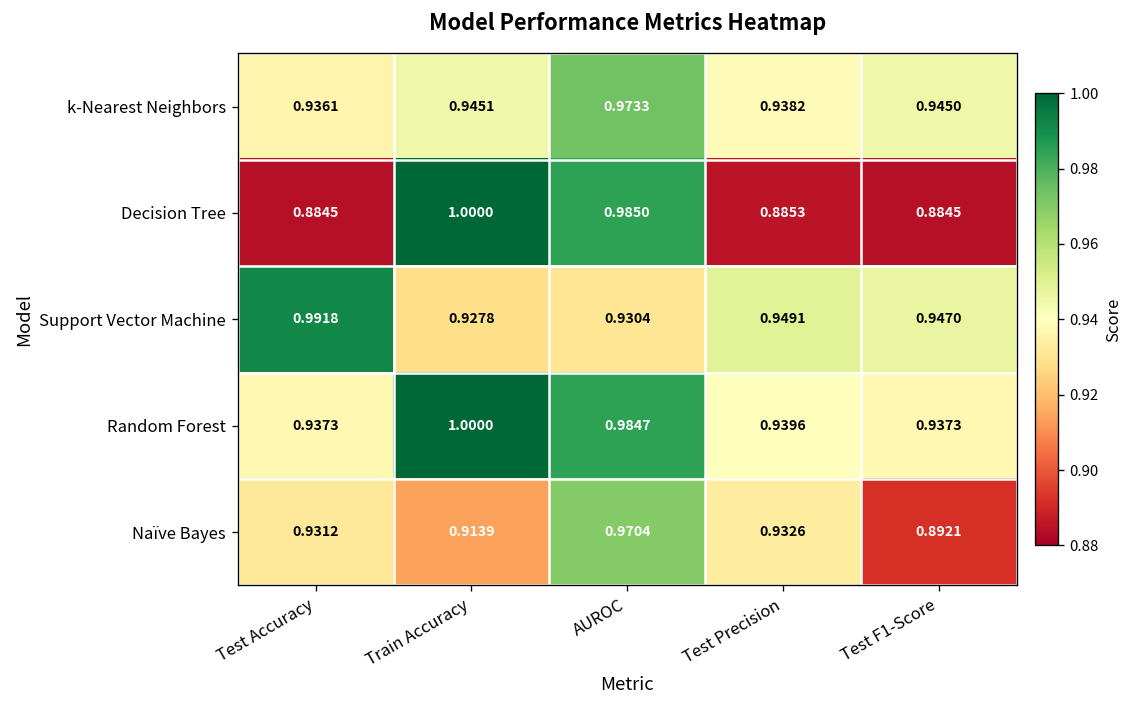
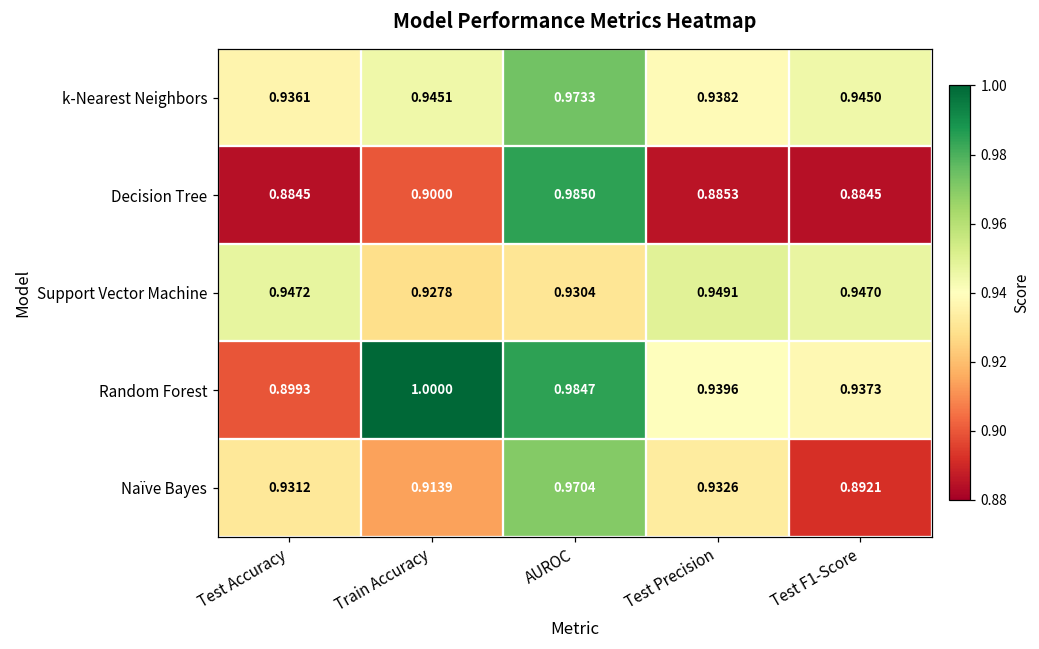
Decision Tree, Train Accuracy: 1.0000 -> 0.9000
Support Vector Machine, Test Accuracy: 0.9918 -> 0.9472
Random Forest, Test Accuracy: 0.9373 -> 0.8993
